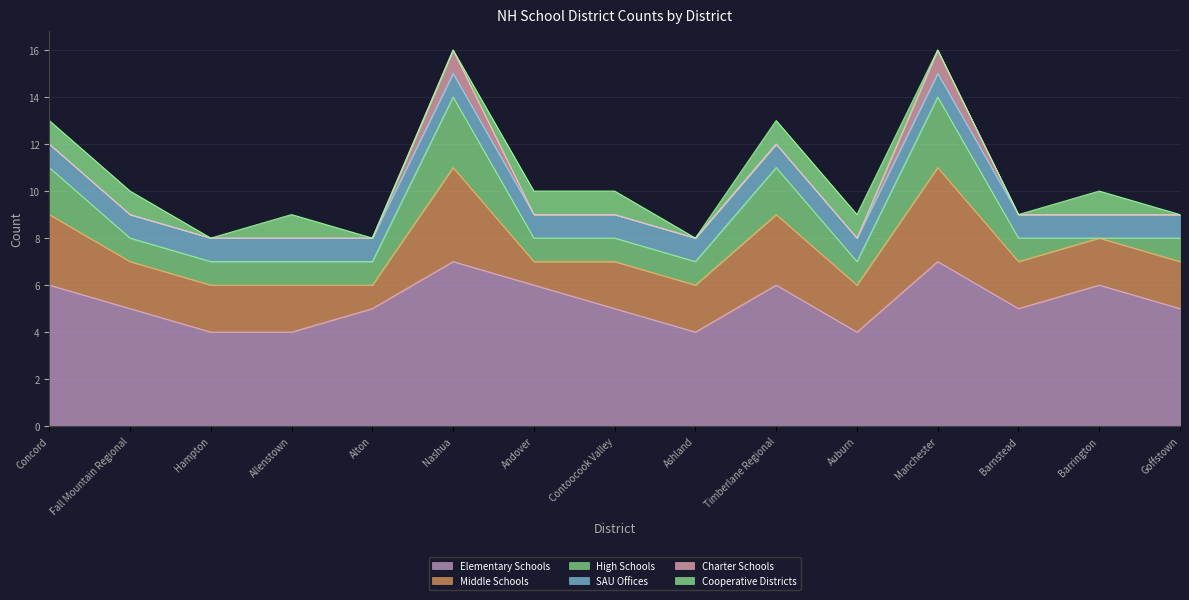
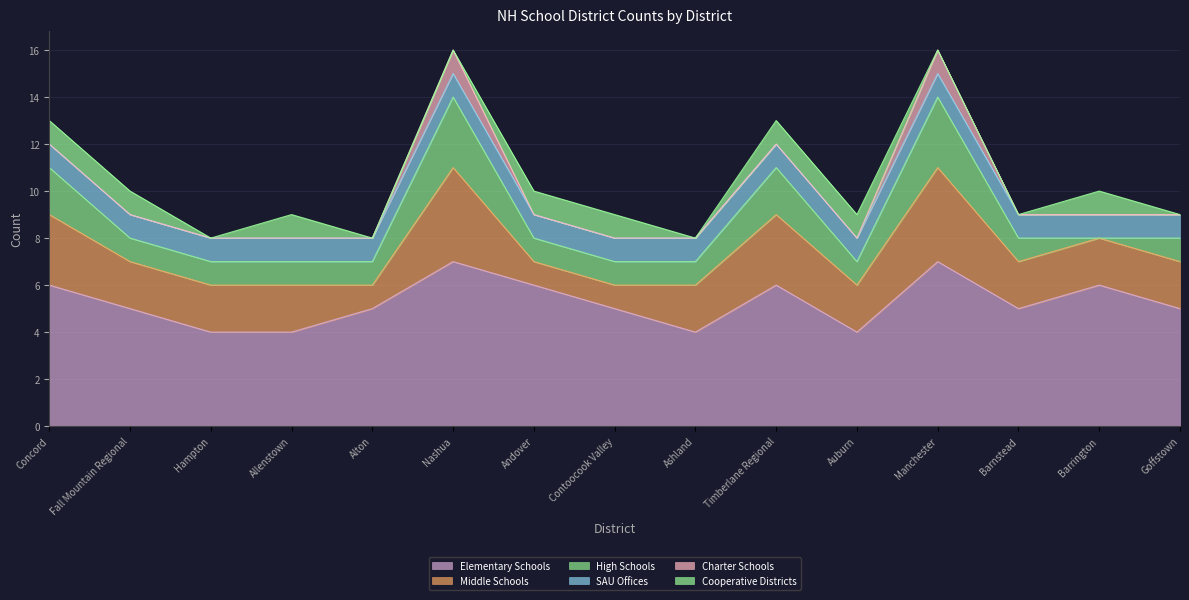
Middle Schools, Contoocook Valley: 2 -> 1
